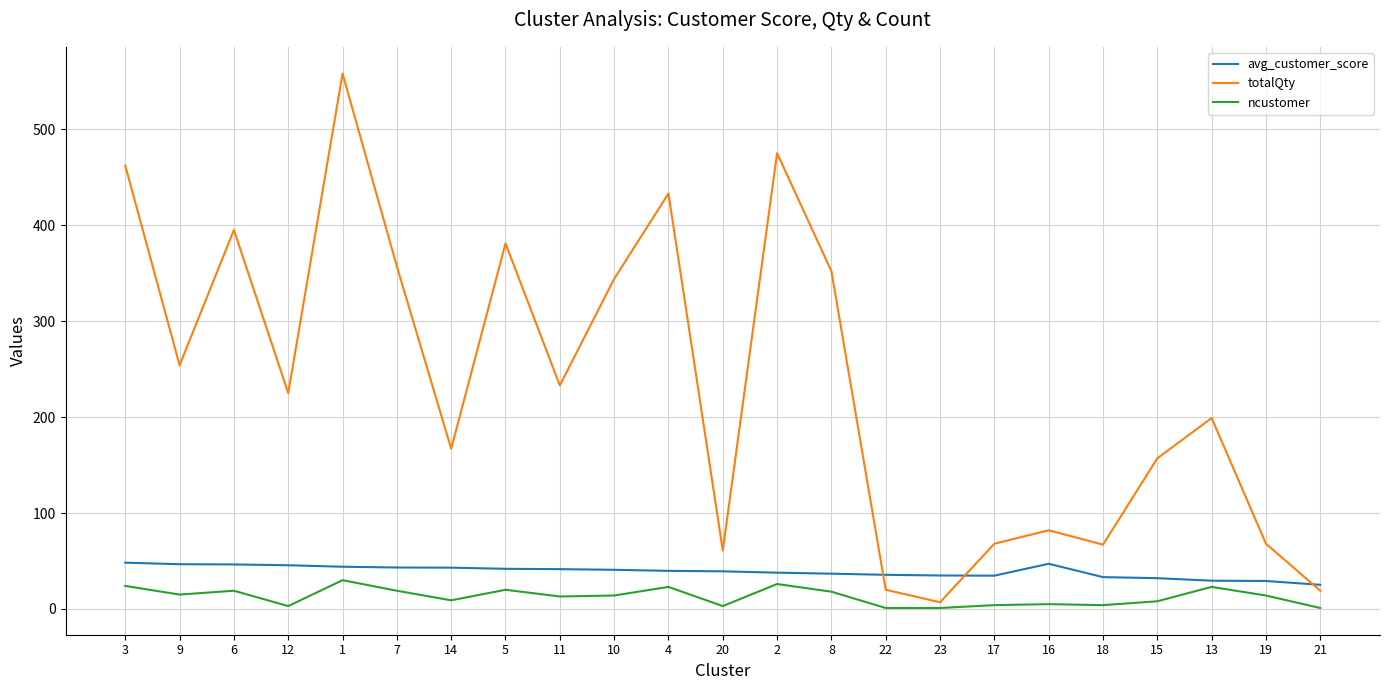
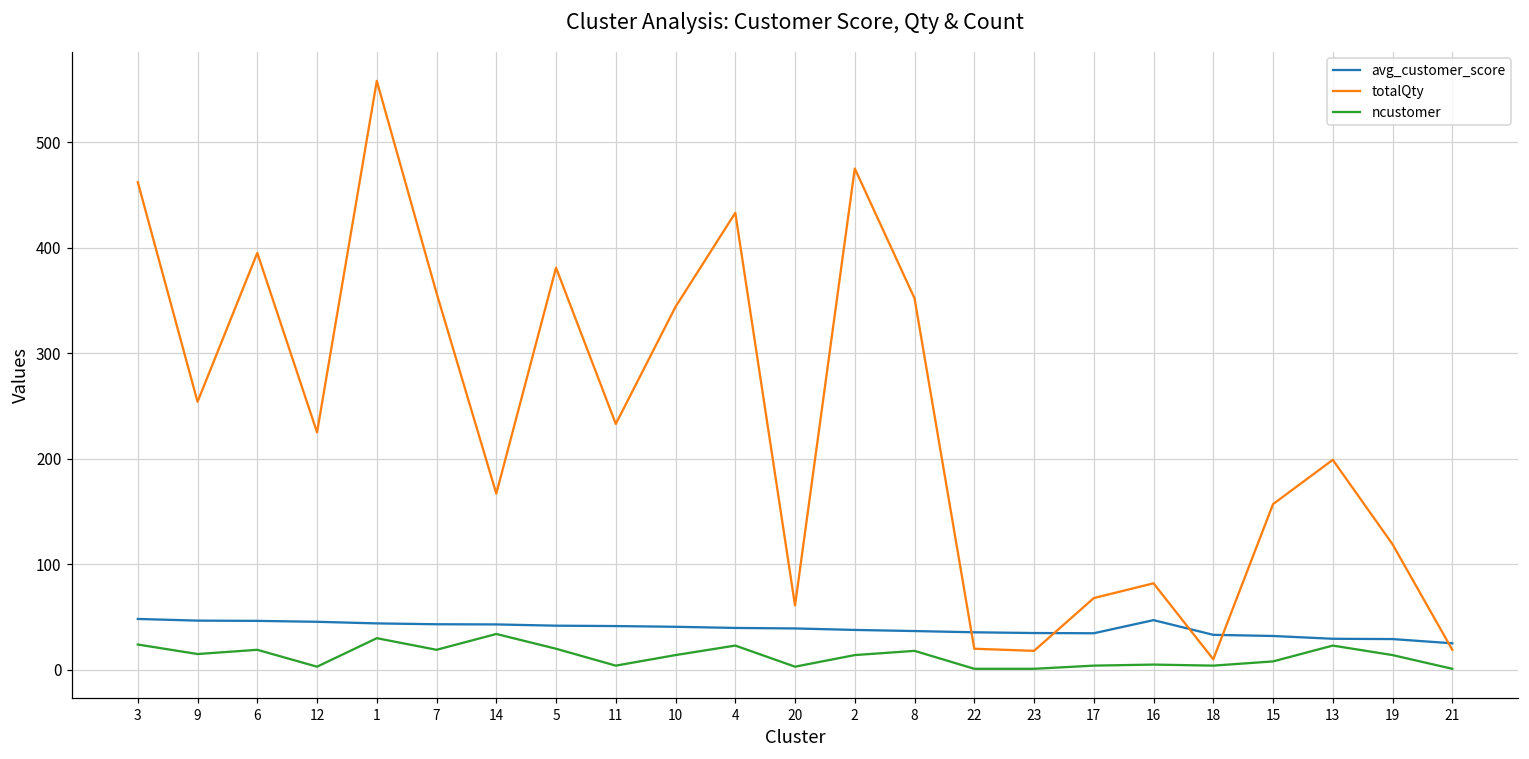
ncustomer, 14: 10 -> 30
ncustomer, 11: 10 -> 0
ncustomer, 2: 30 -> 10
totalQty, 23: 10 -> 20
totalQty, 18: 70 -> 10
totalQty, 19: 70 -> 120
